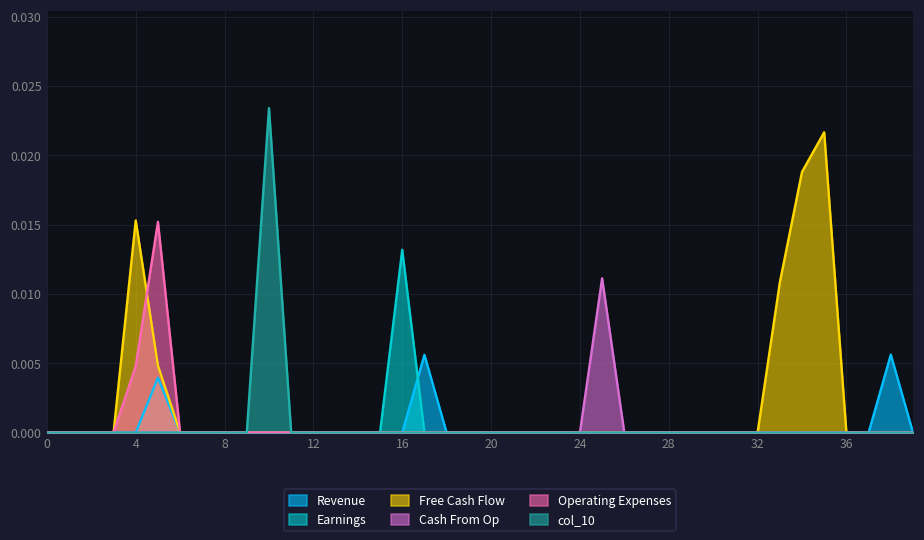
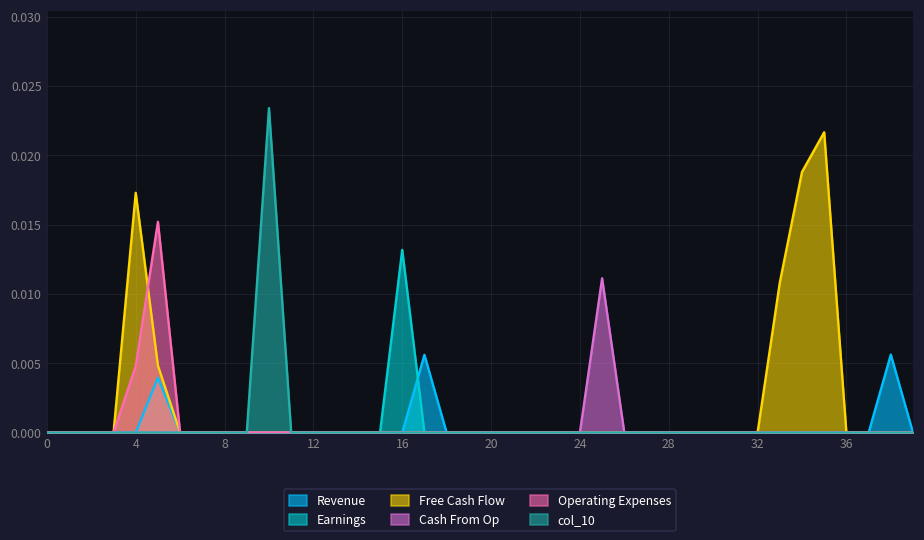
Free Cash Flow, 4: 0.0153 -> 0.0173
